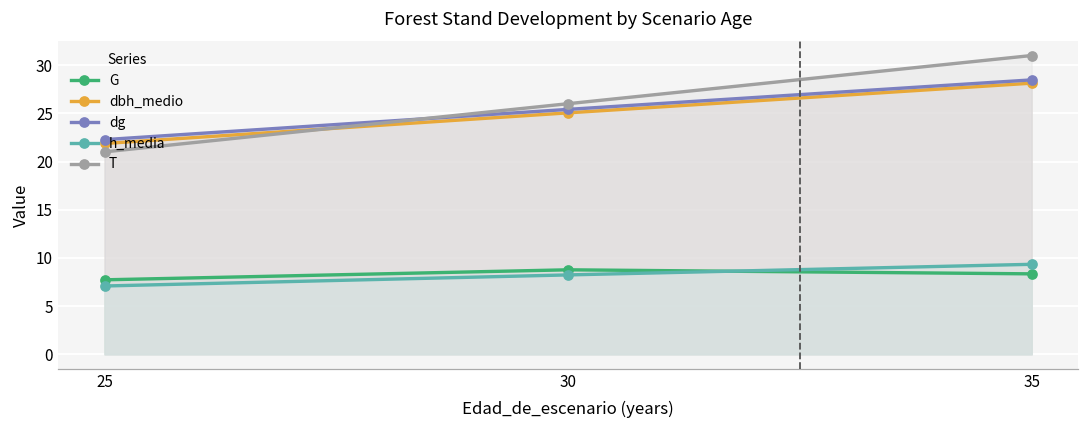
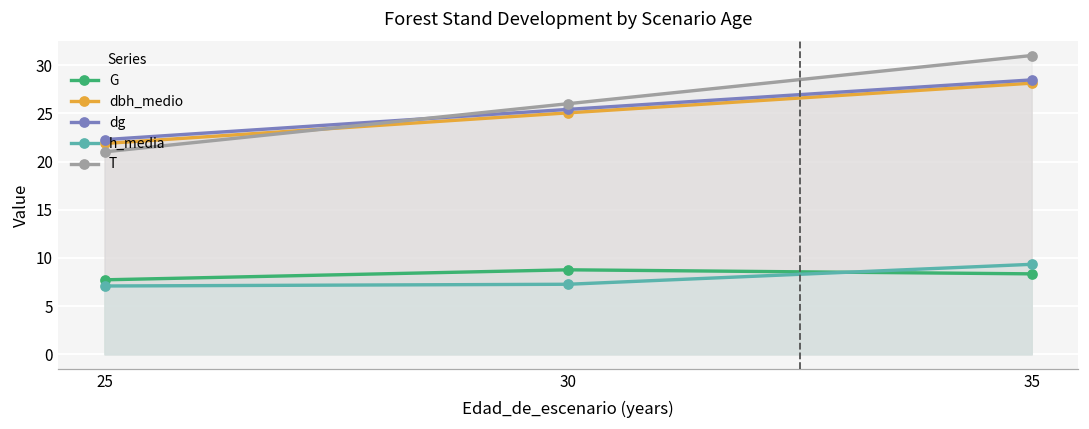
h_media, 30: 8 -> 7
